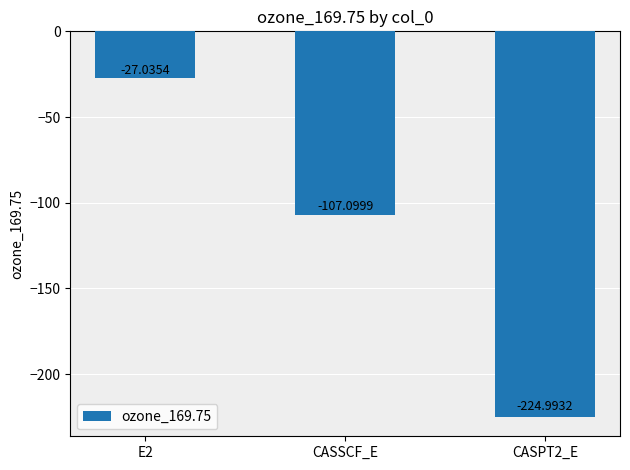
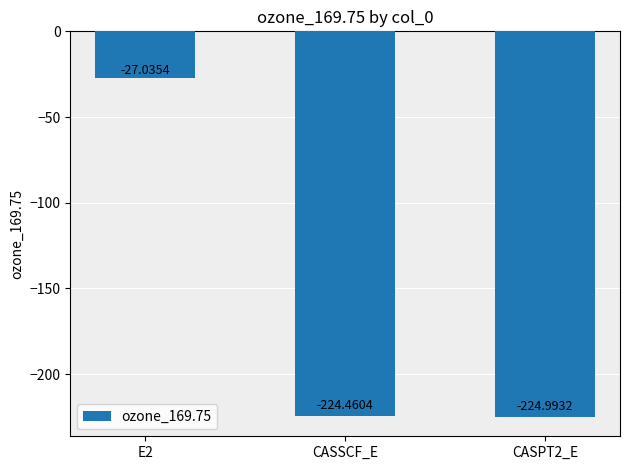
CASSCF_E: -107.0999 -> -224.4604
